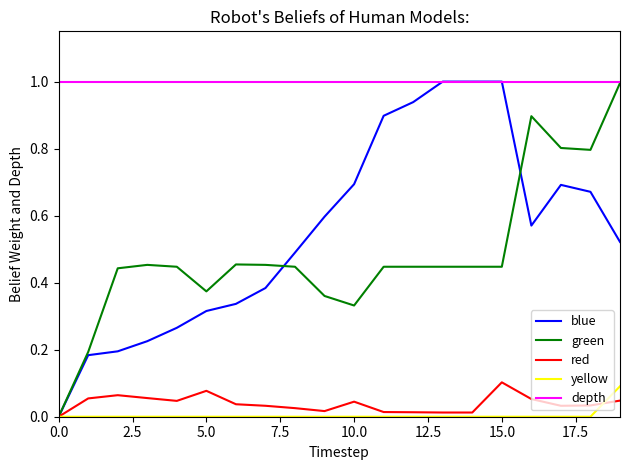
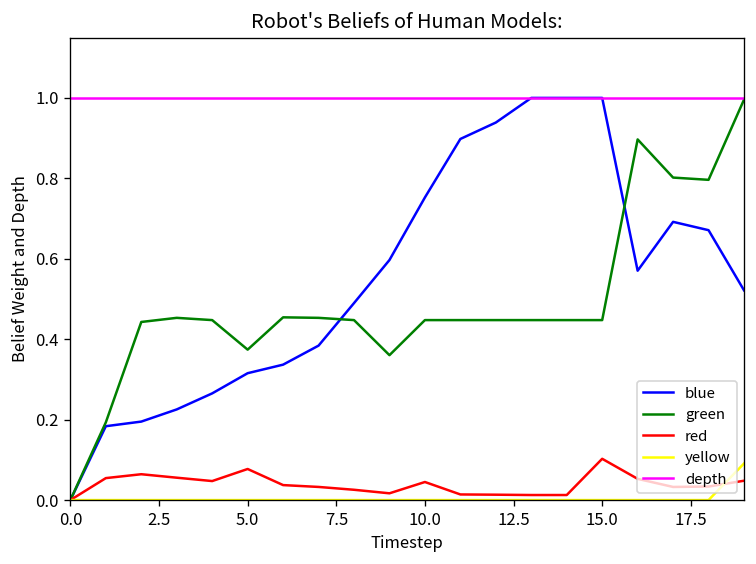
blue, 10.0: 0.69 -> 0.75
green, 10.0: 0.33 -> 0.45
